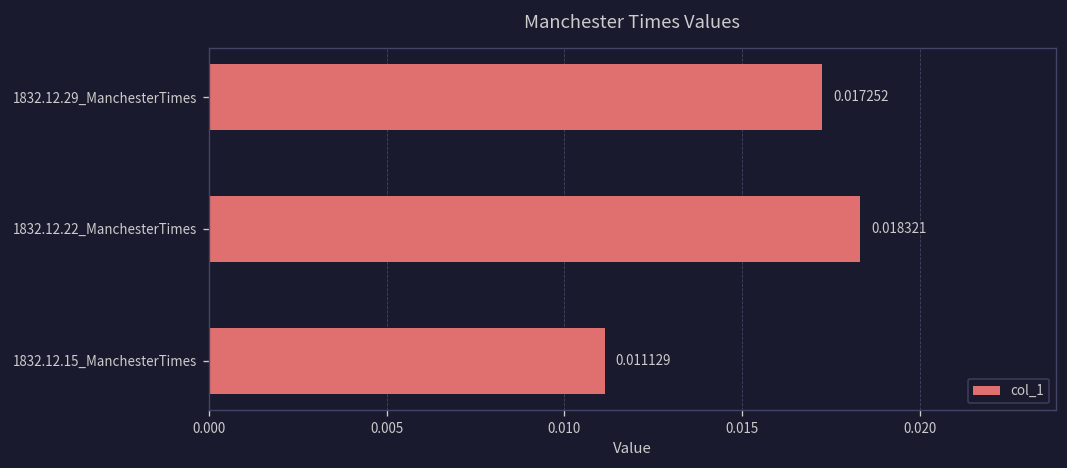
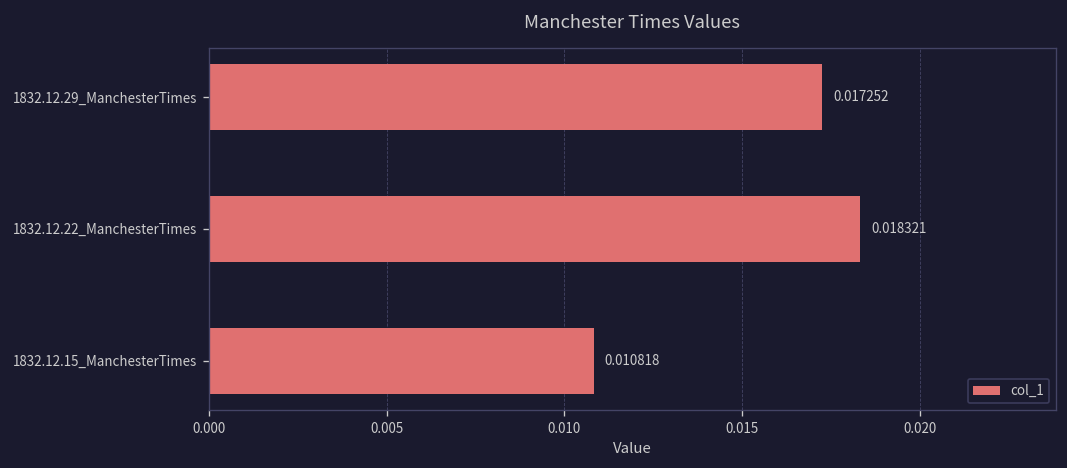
1832.12.15_ManchesterTimes: 0.011129 -> 0.010818
